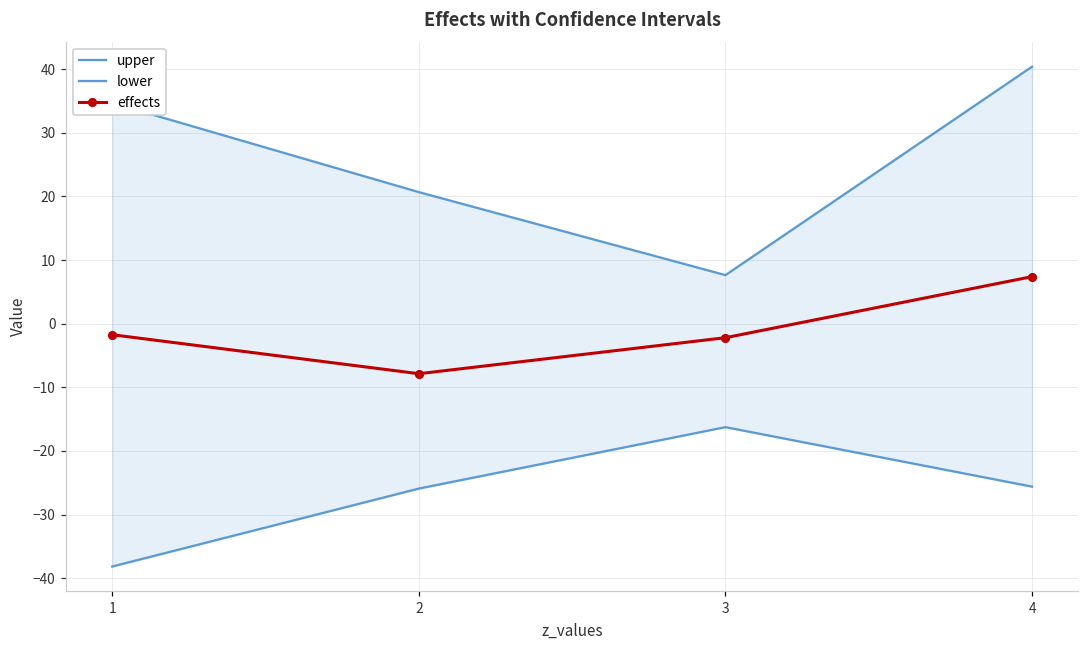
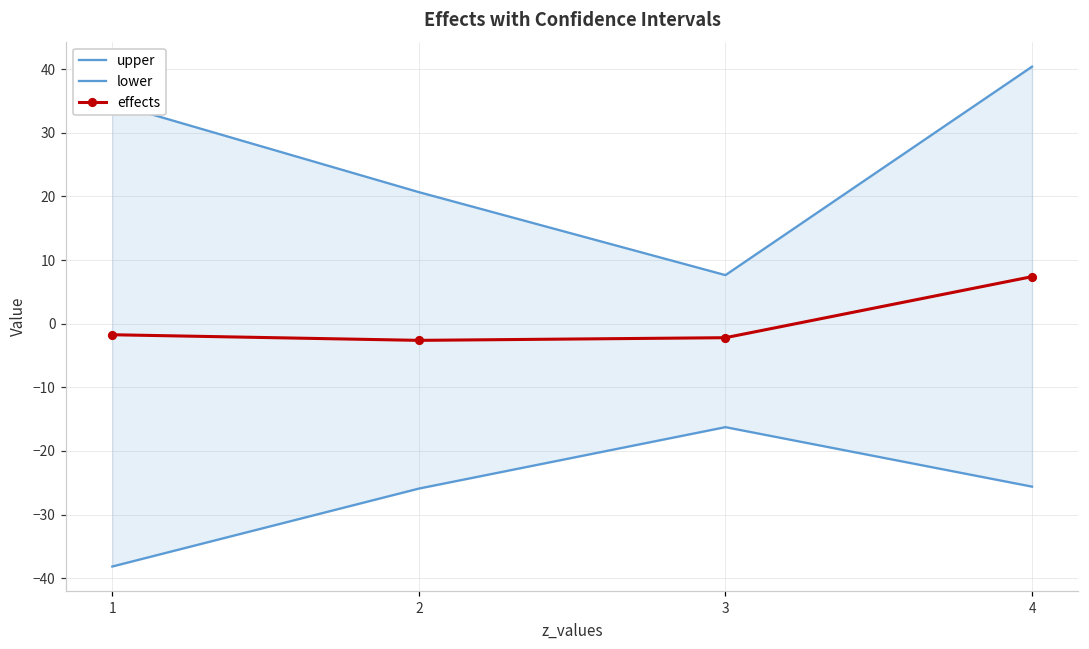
effects, 2: -8 -> -3
